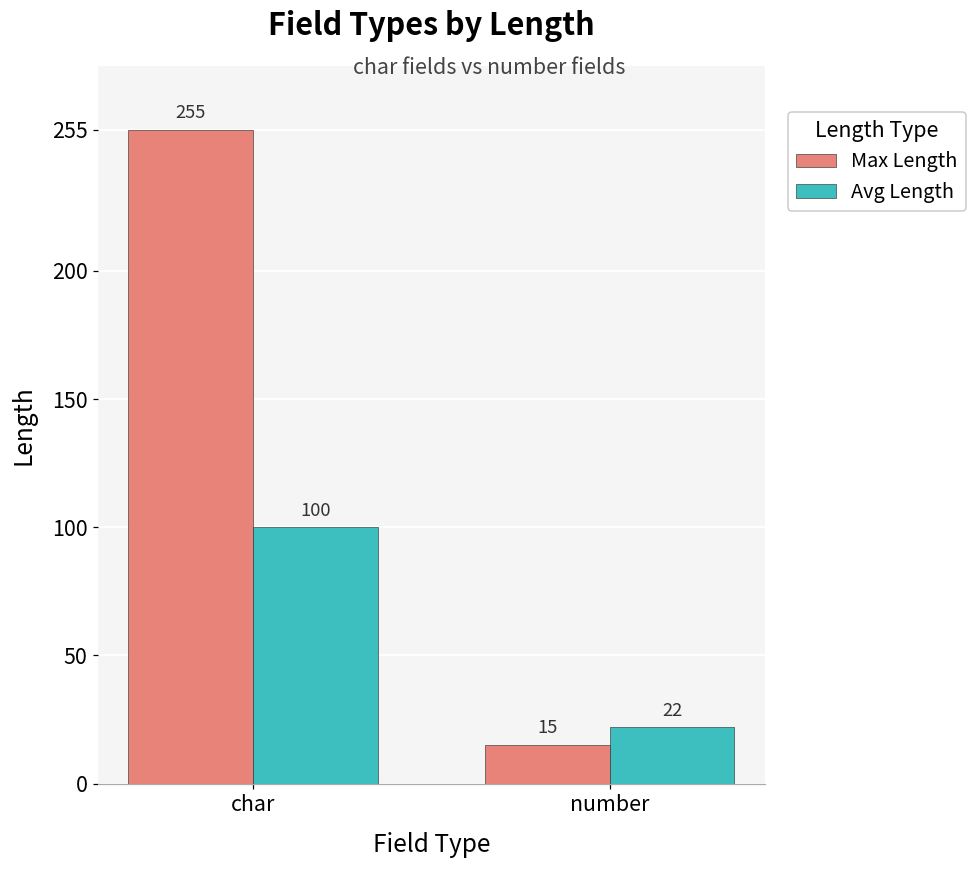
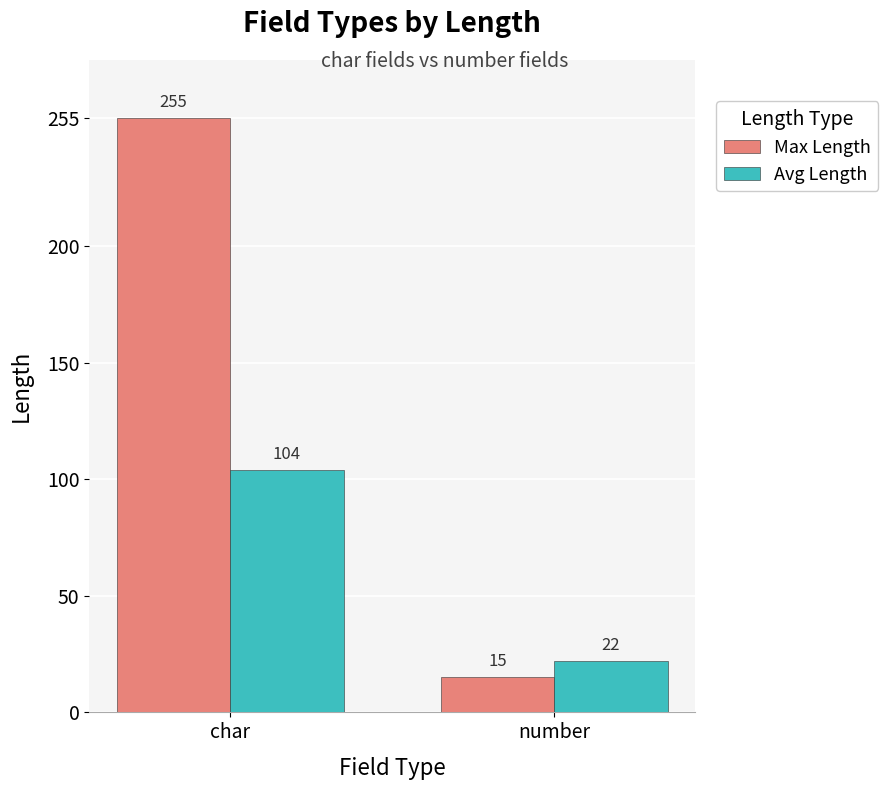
Avg Length, char: 100 -> 104
